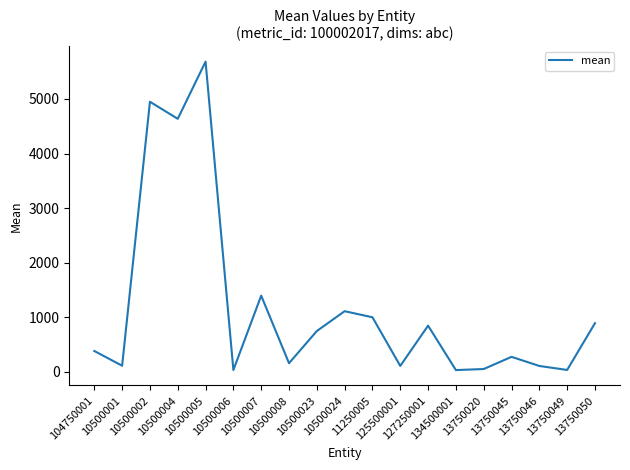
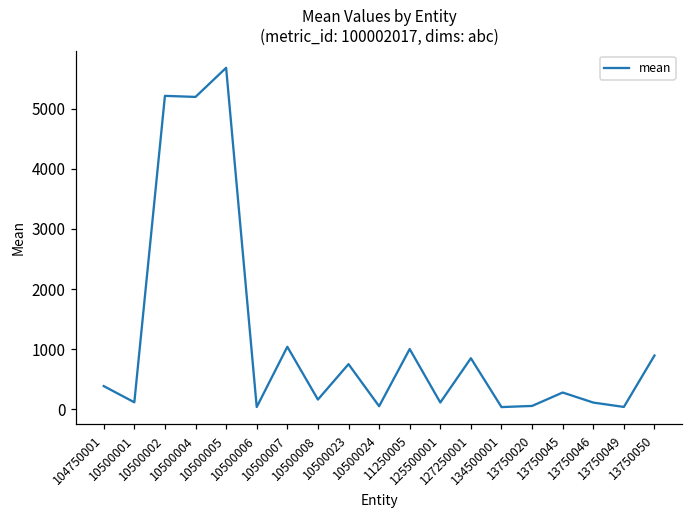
10500002: 4900 -> 5200
10500004: 4600 -> 5200
10500007: 1400 -> 1000
10500024: 1100 -> 0
